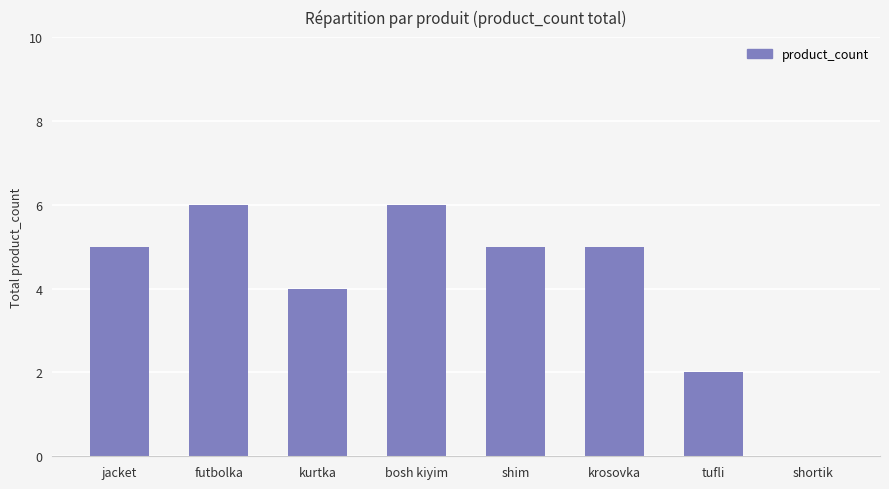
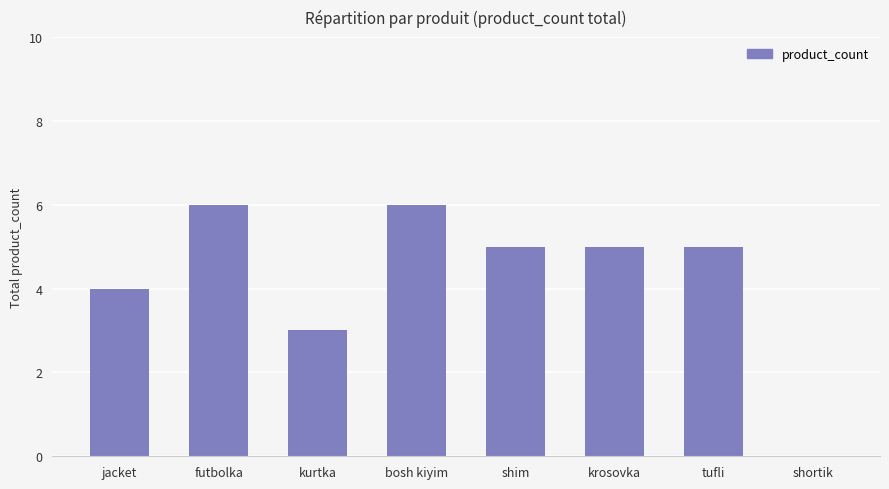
jacket: 5 -> 4
kurtka: 4 -> 3
tufli: 2 -> 5
